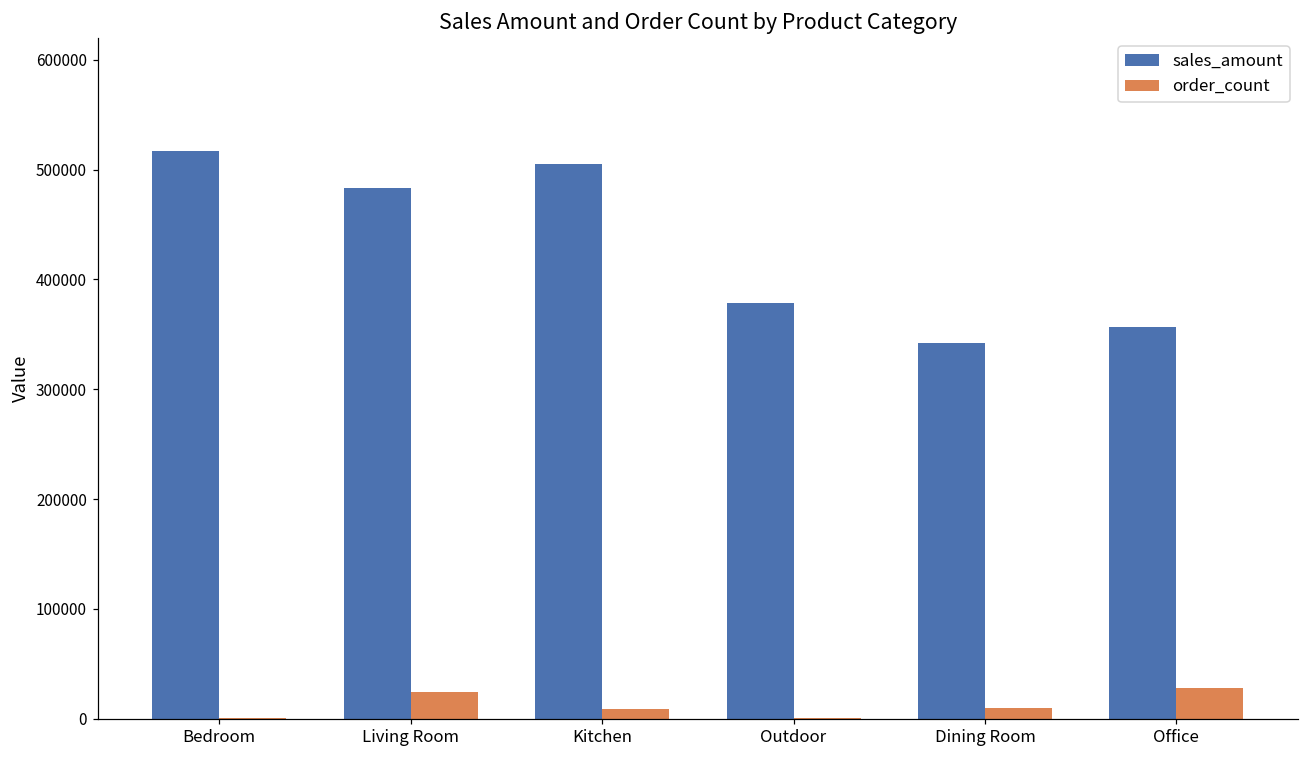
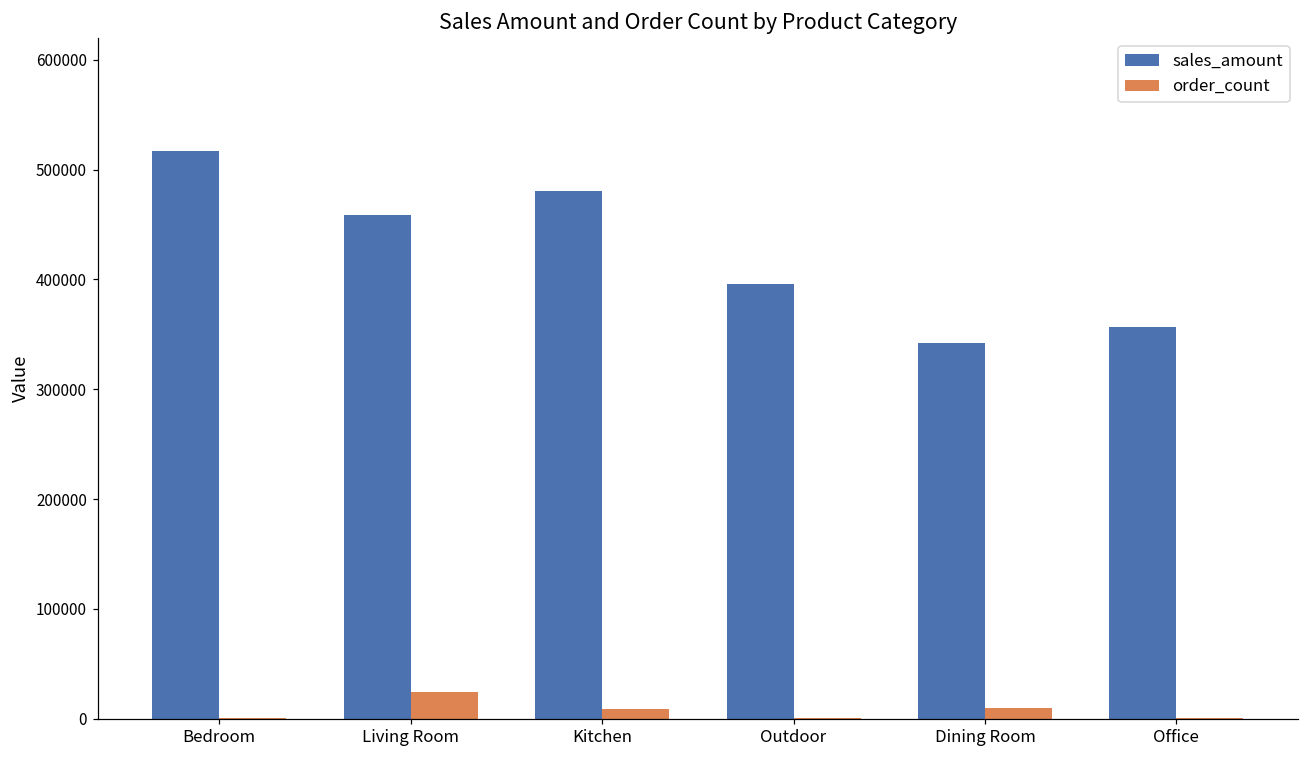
sales_amount, Living Room: 480000 -> 460000
sales_amount, Kitchen: 510000 -> 480000
sales_amount, Outdoor: 380000 -> 400000
order_count, Office: 30000 -> 0
